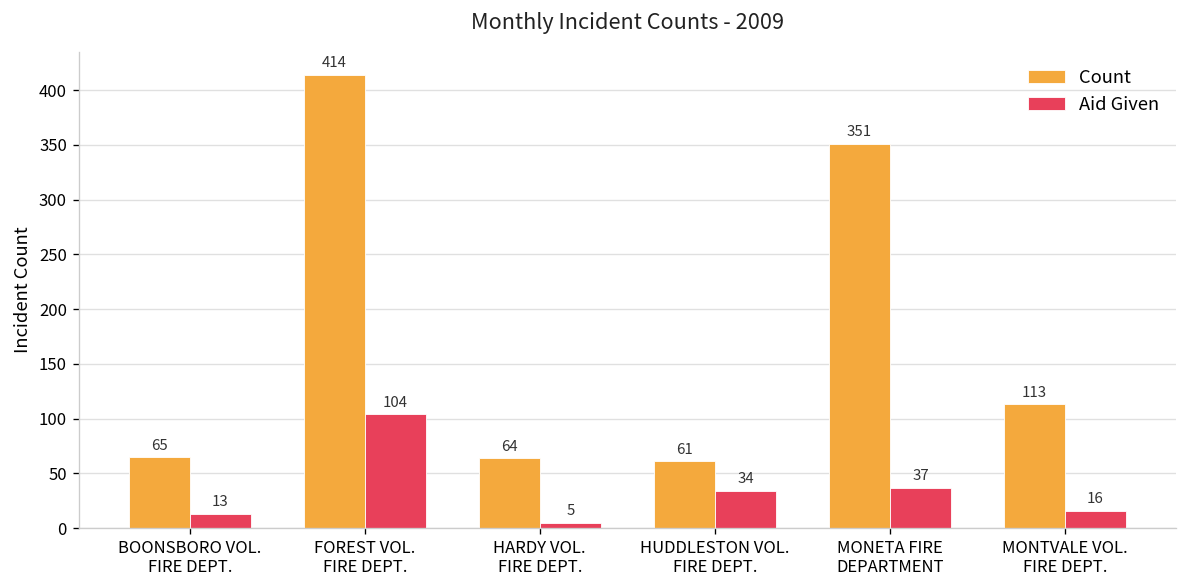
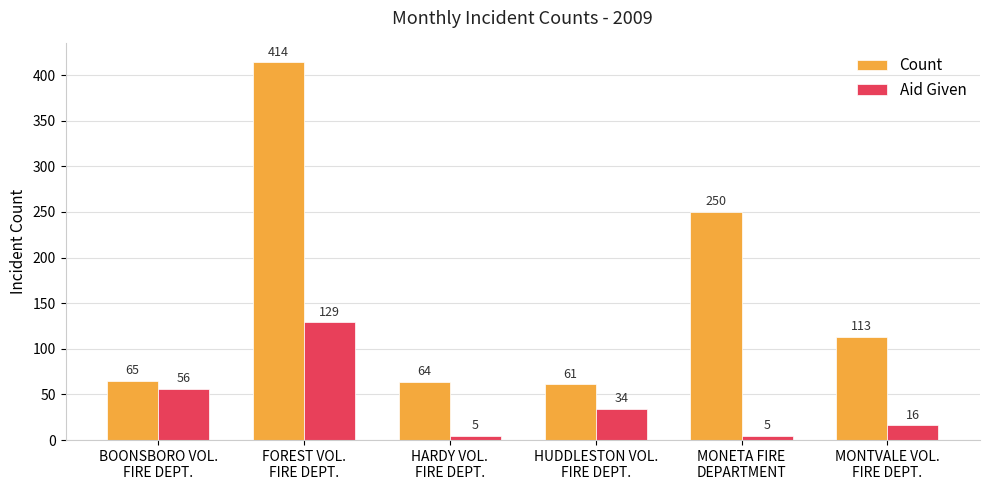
Aid Given, BOONSBORO VOL. FIRE DEPT.: 13 -> 56
Aid Given, FOREST VOL. FIRE DEPT.: 104 -> 129
Count, MONETA FIRE DEPARTMENT: 351 -> 250
Aid Given, MONETA FIRE DEPARTMENT: 37 -> 5
